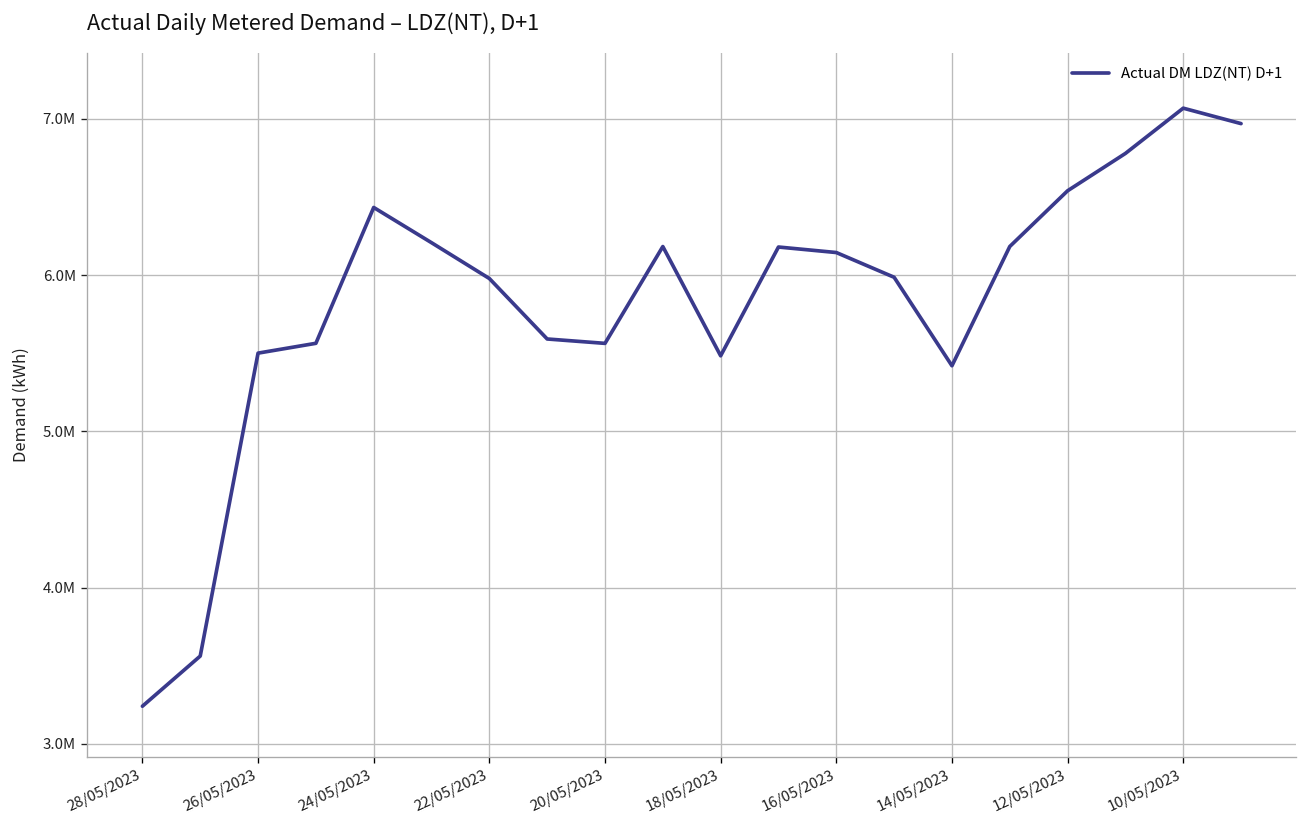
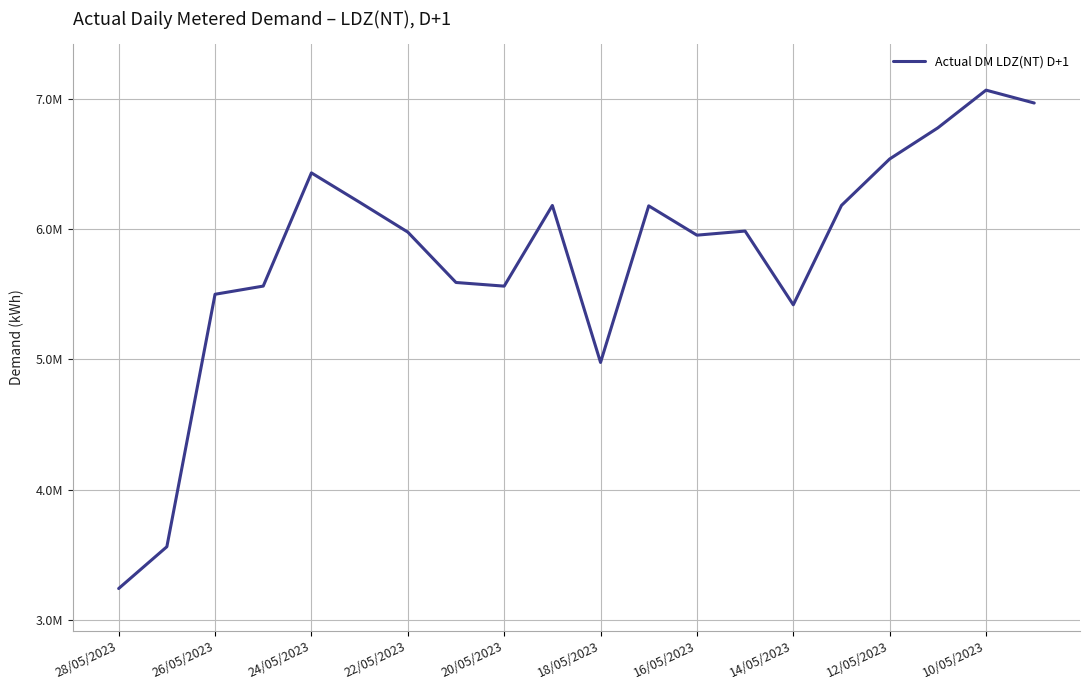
18/05/2023: 5480000 -> 4980000
16/05/2023: 6140000 -> 5950000
